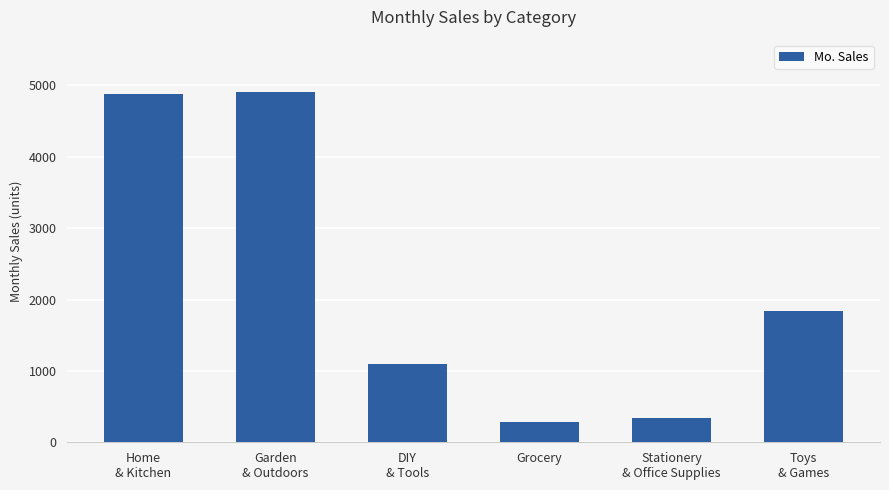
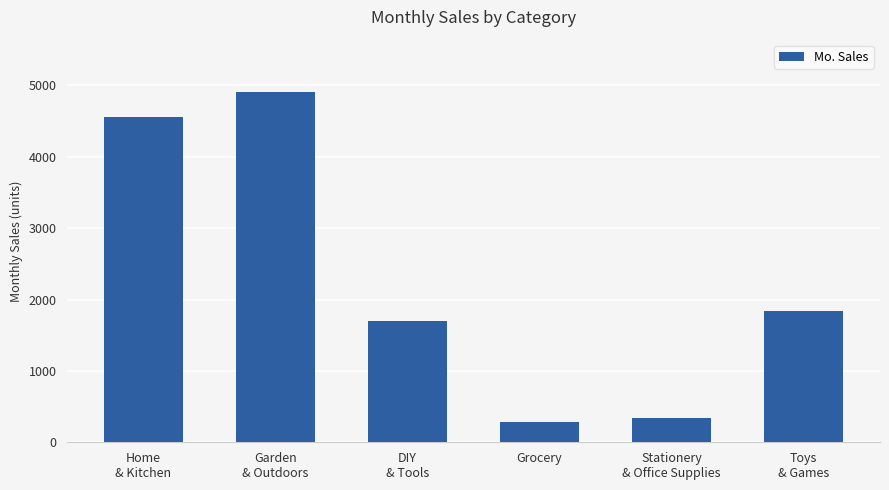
Home & Kitchen: 4900 -> 4600
DIY & Tools: 1100 -> 1700
